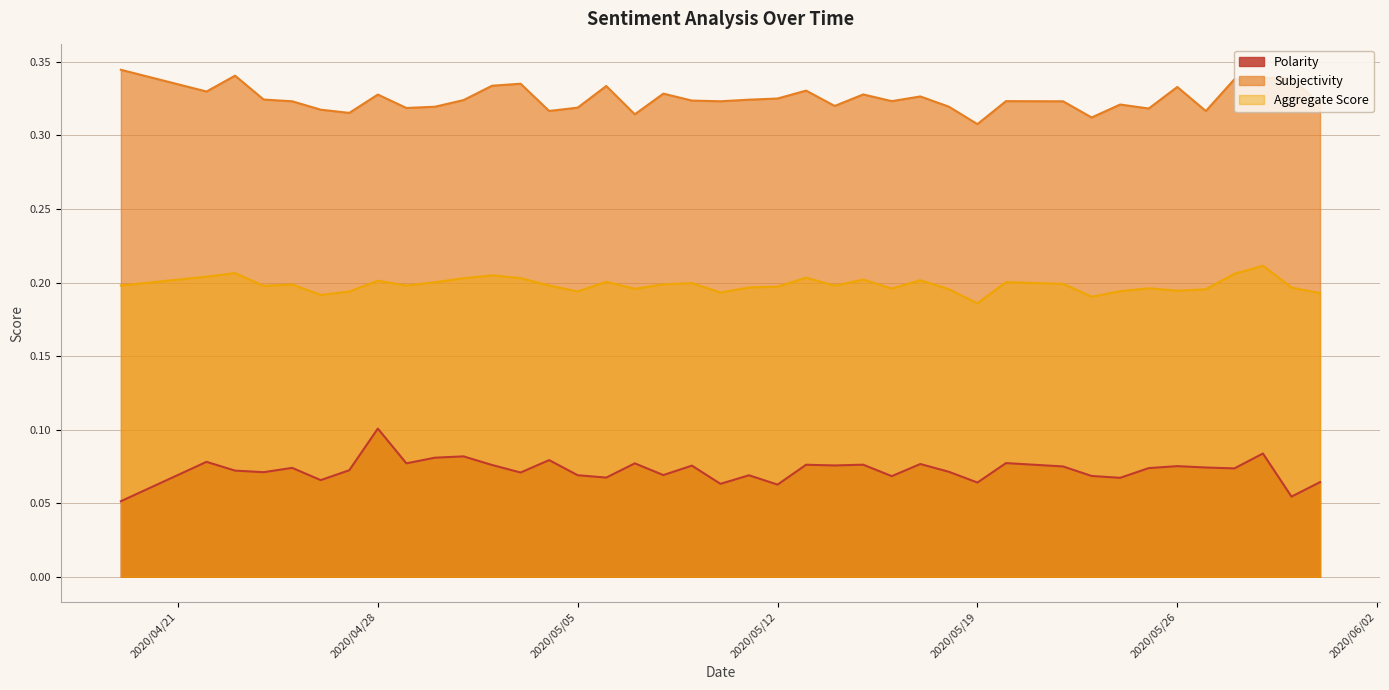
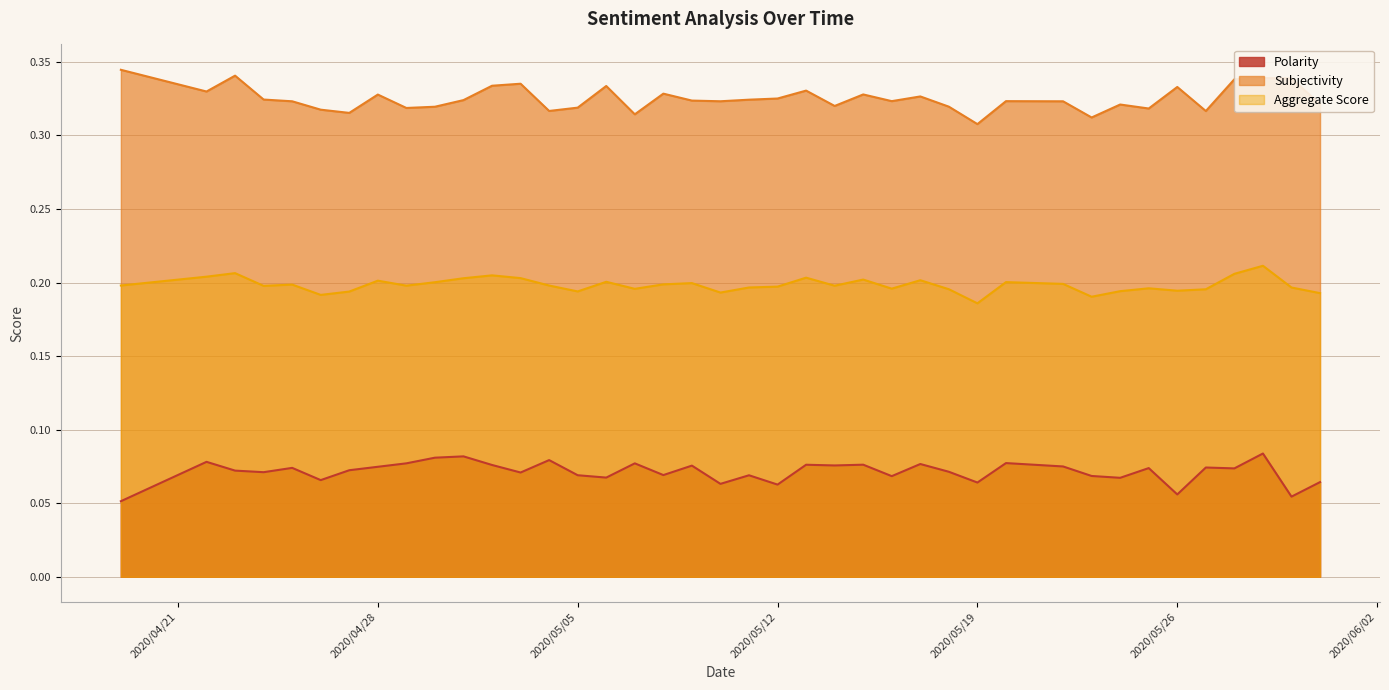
Polarity, 2020/04/28: 0.101 -> 0.075
Polarity, 2020/05/26: 0.075 -> 0.056
